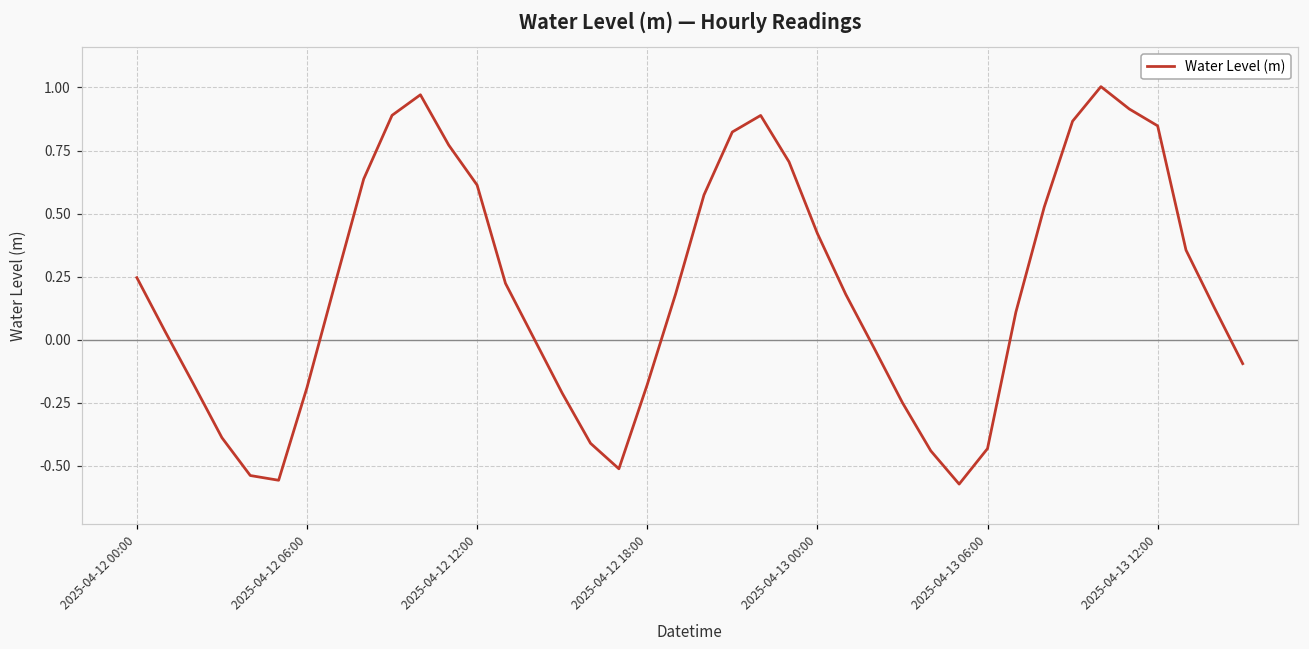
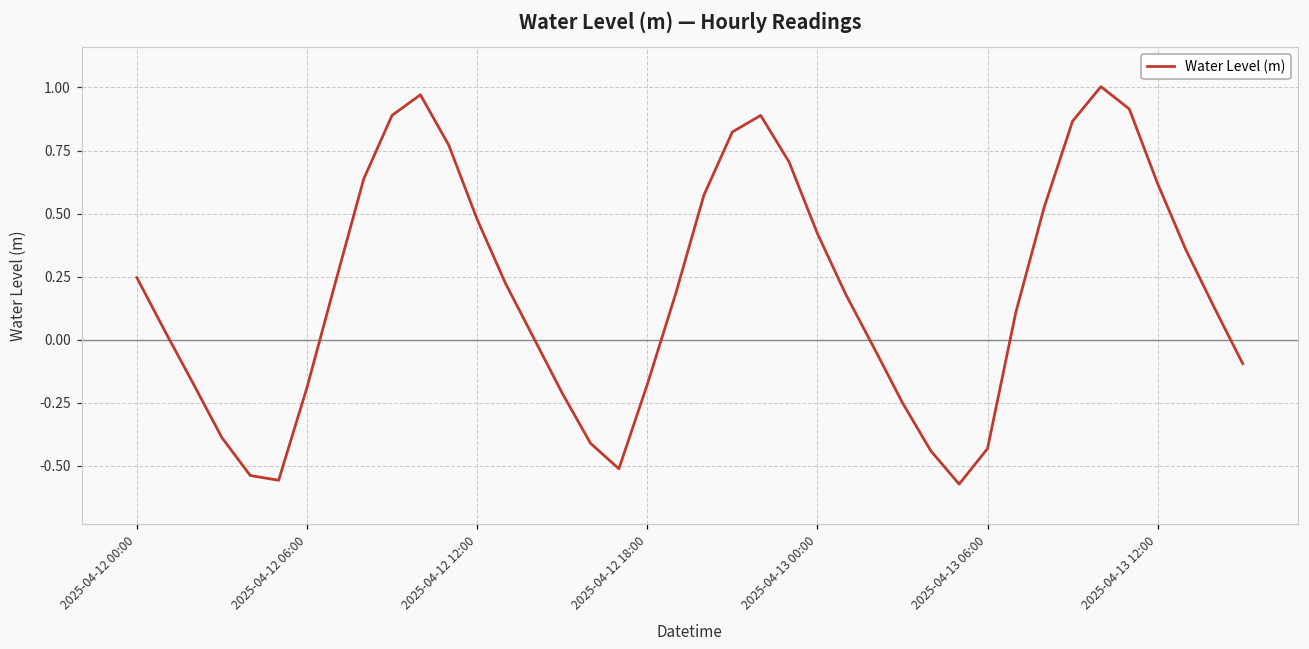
2025-04-12 12:00: 0.61 -> 0.48
2025-04-13 12:00: 0.85 -> 0.62
